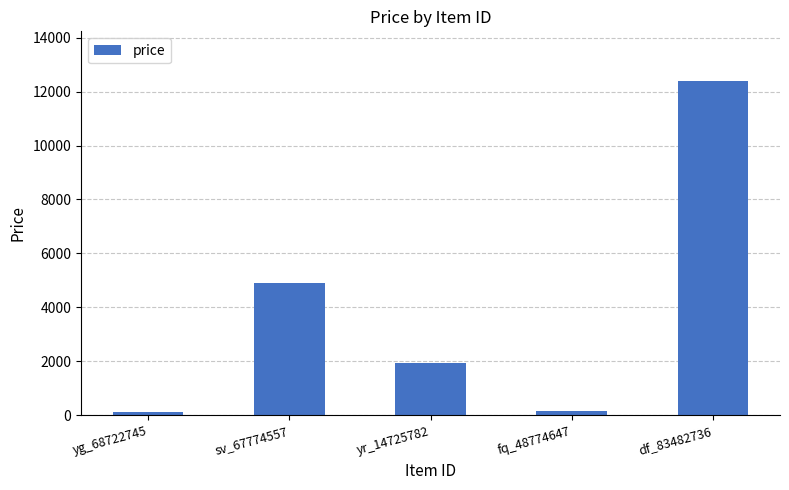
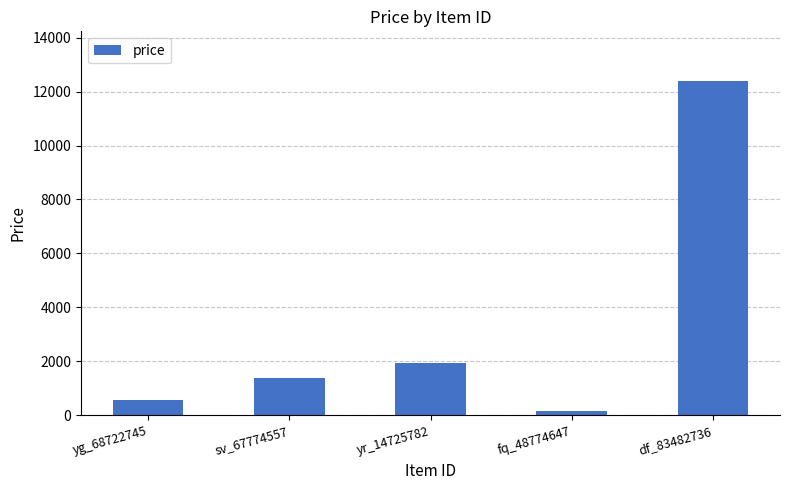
yg_68722745: 100 -> 600
sv_67774557: 4900 -> 1400
